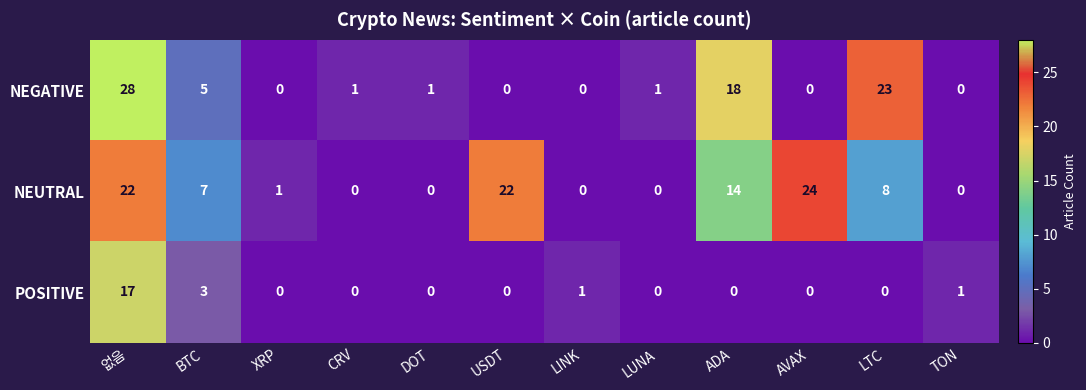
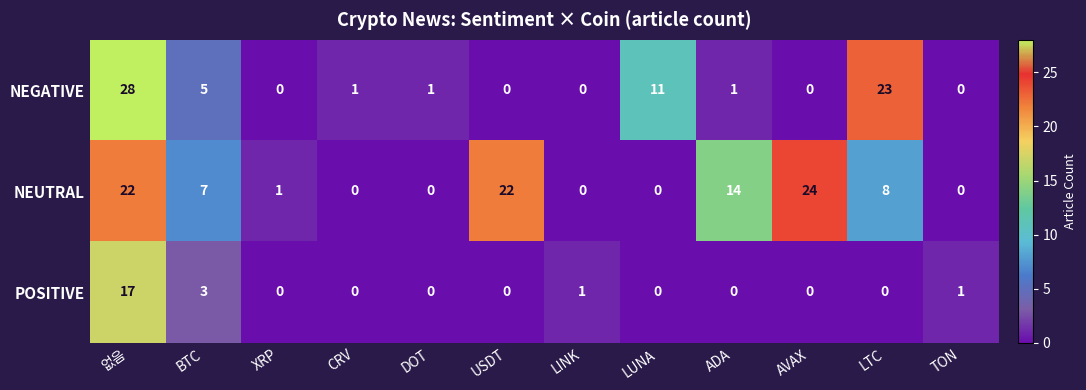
NEGATIVE, LUNA: 1 -> 11
NEGATIVE, ADA: 18 -> 1
